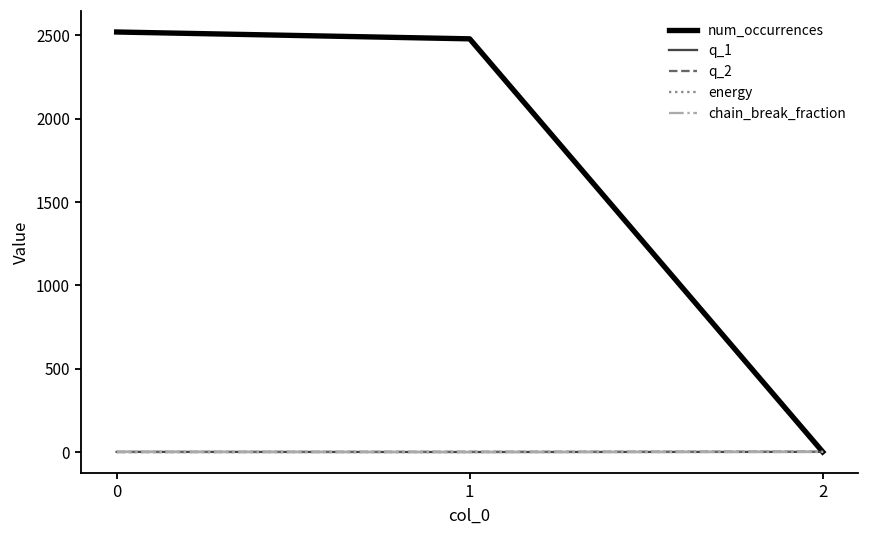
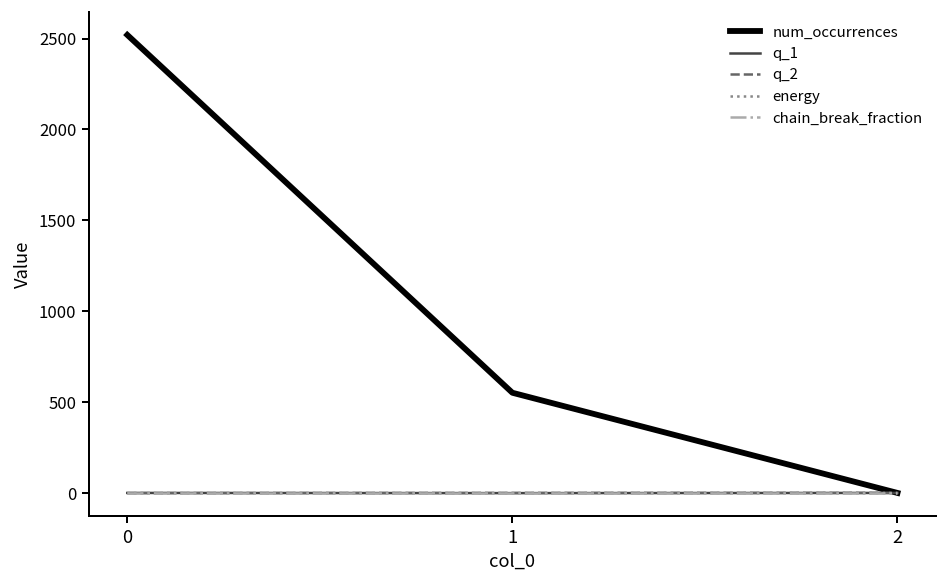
num_occurrences, 1: 2480 -> 550
